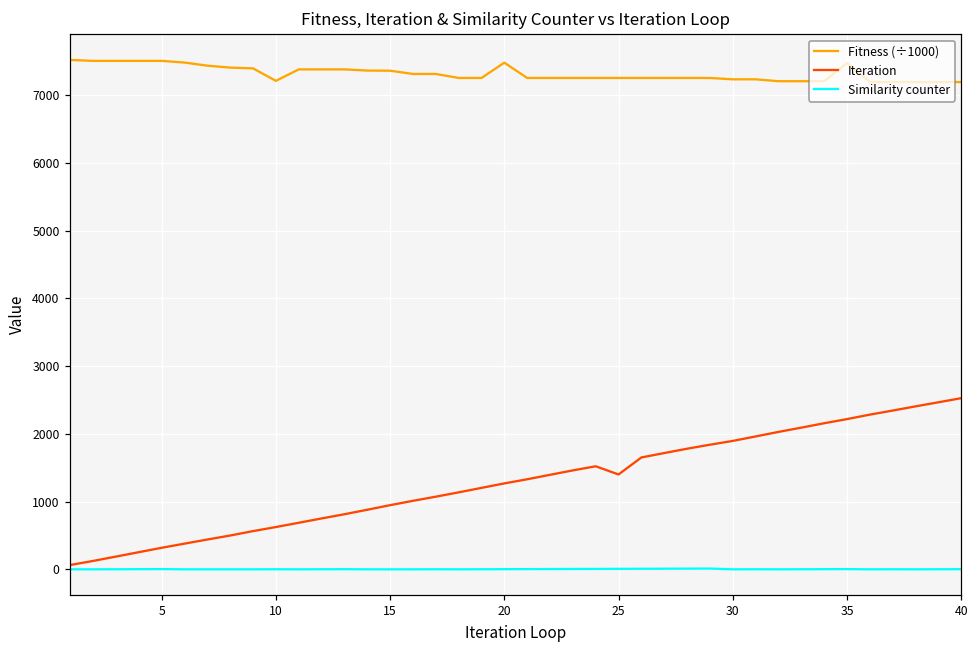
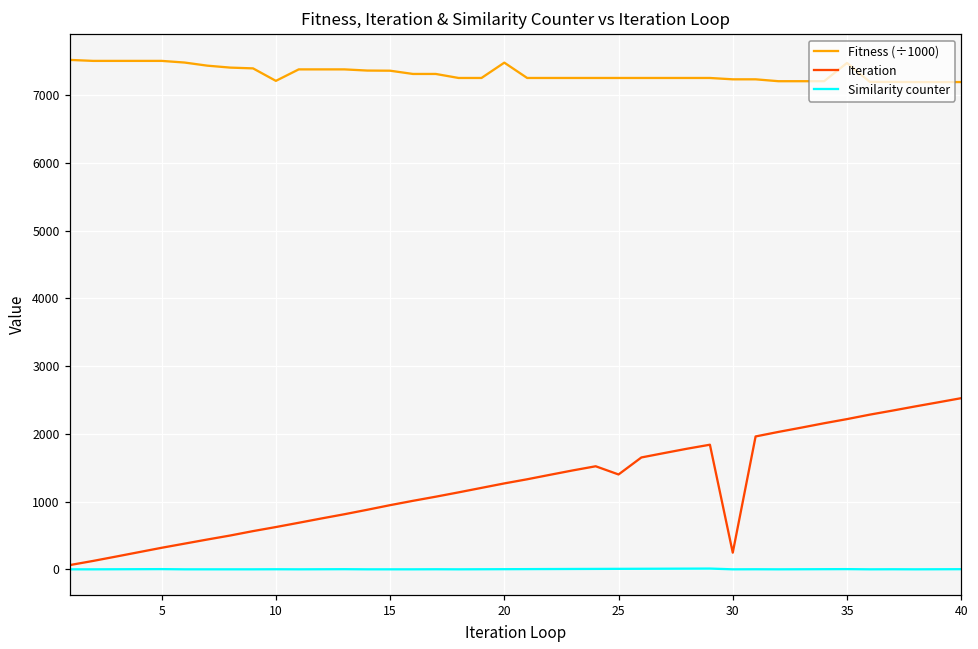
Iteration, 30: 1900 -> 200
